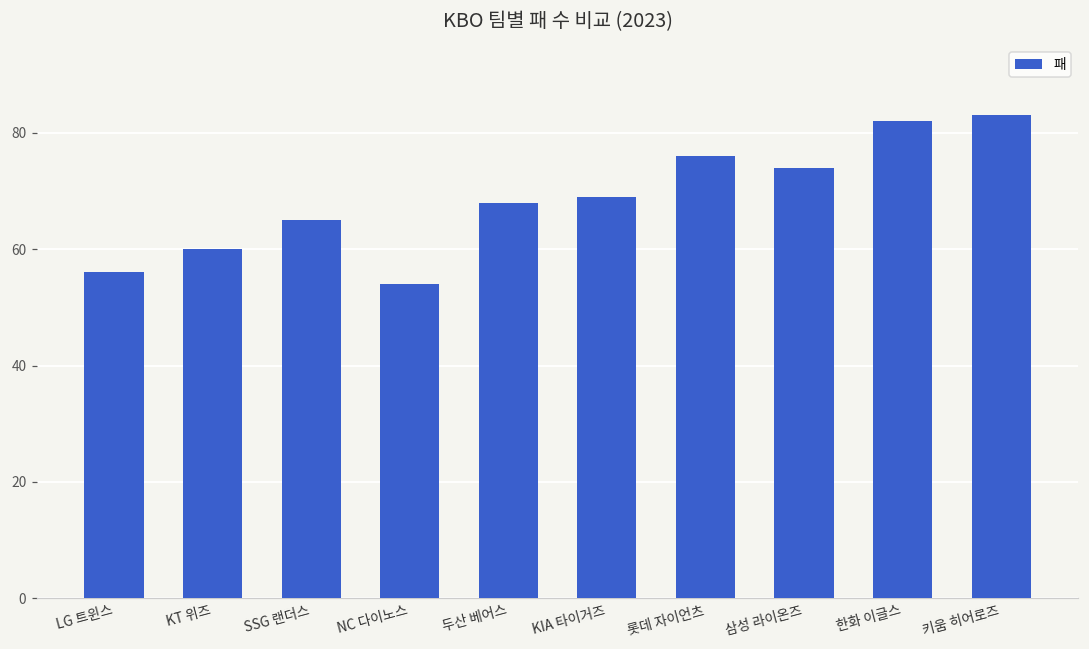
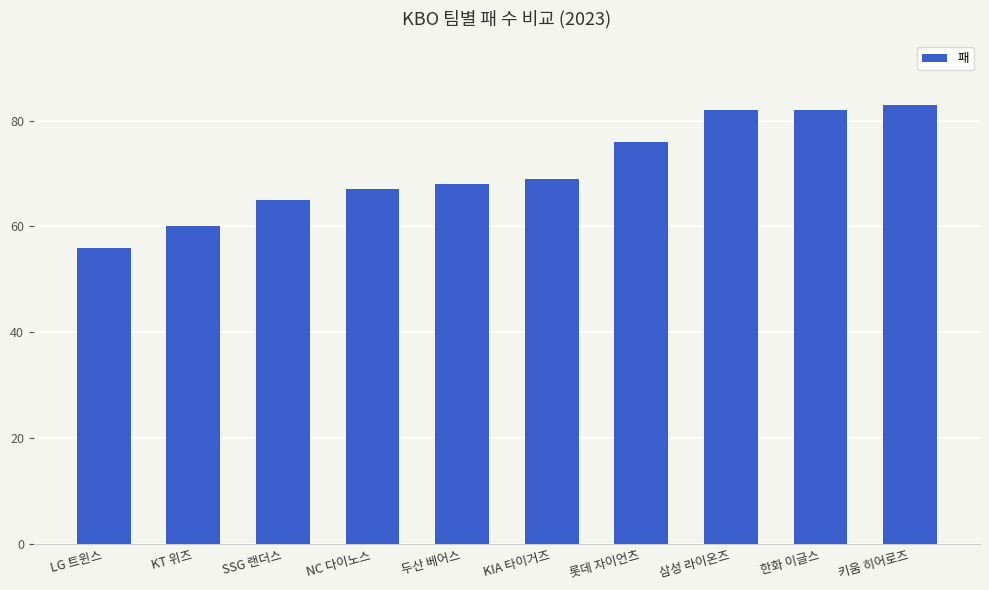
NC 다이노스: 54 -> 67
삼성 라이온즈: 74 -> 82
